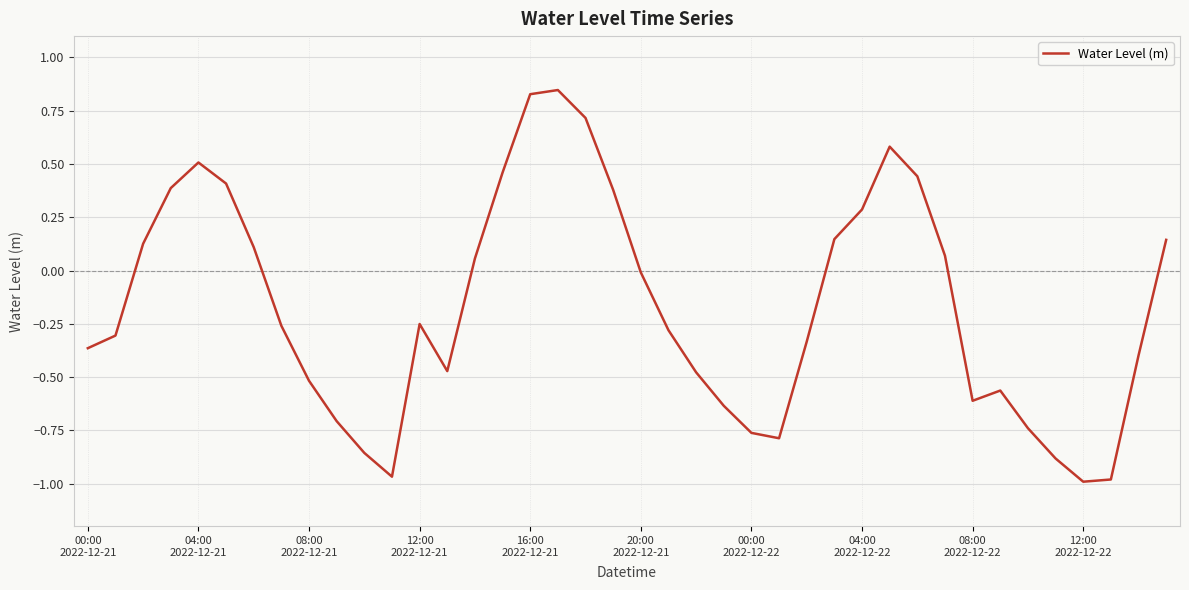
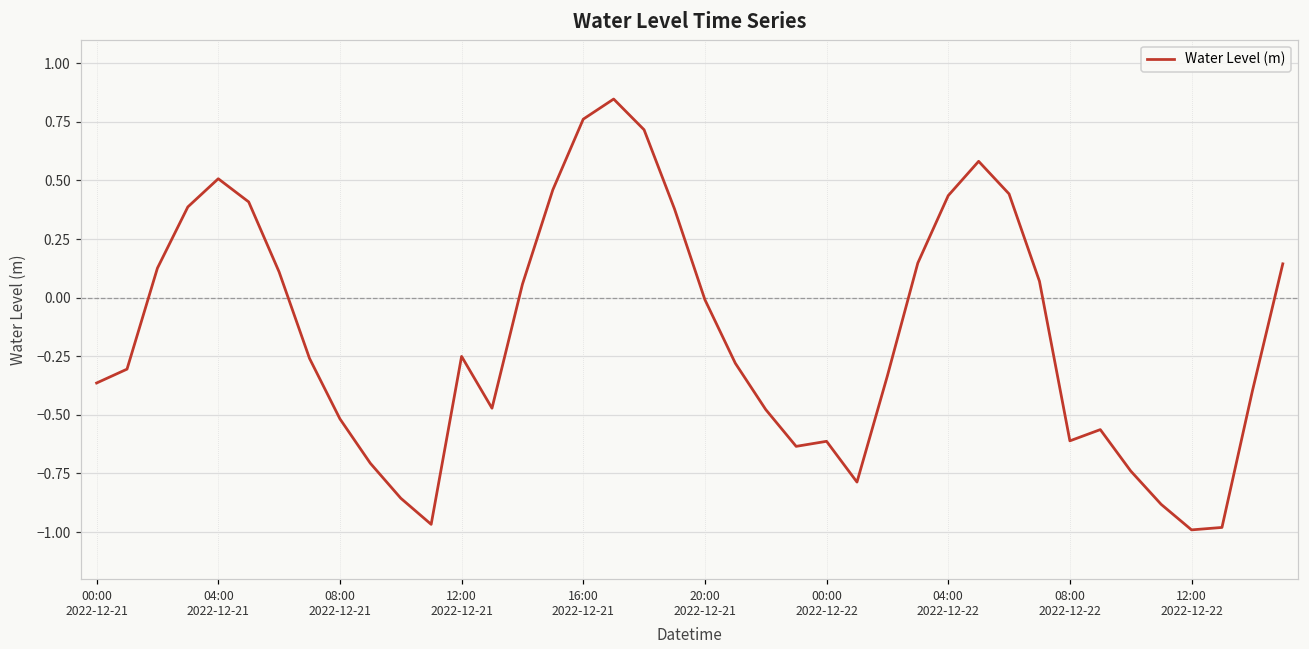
16:00 2022-12-21: 0.83 -> 0.76
00:00 2022-12-22: -0.76 -> -0.61
04:00 2022-12-22: 0.29 -> 0.44
